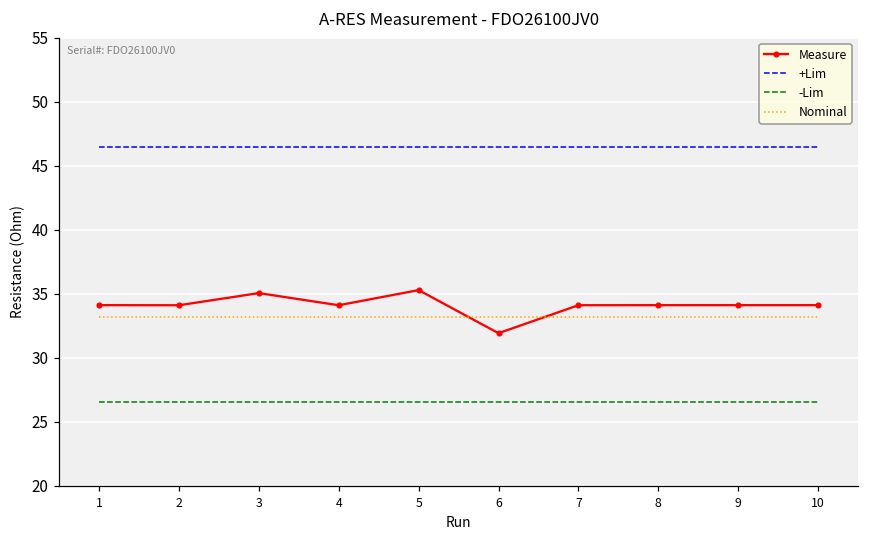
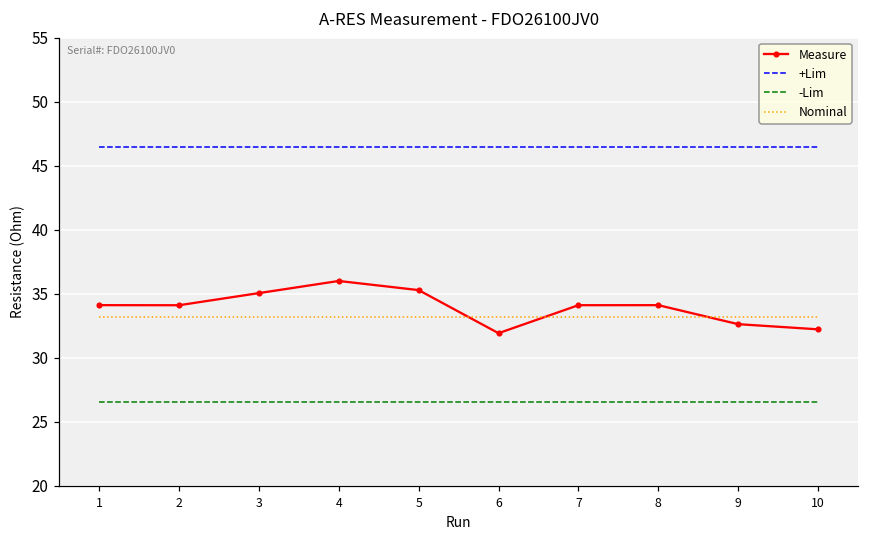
Measure, 4: 34.1 -> 36.0
Measure, 9: 34.1 -> 32.6
Measure, 10: 34.1 -> 32.2
